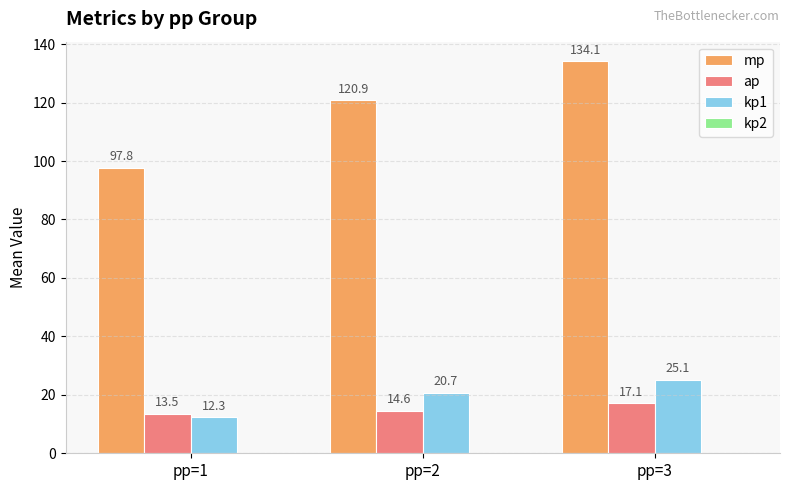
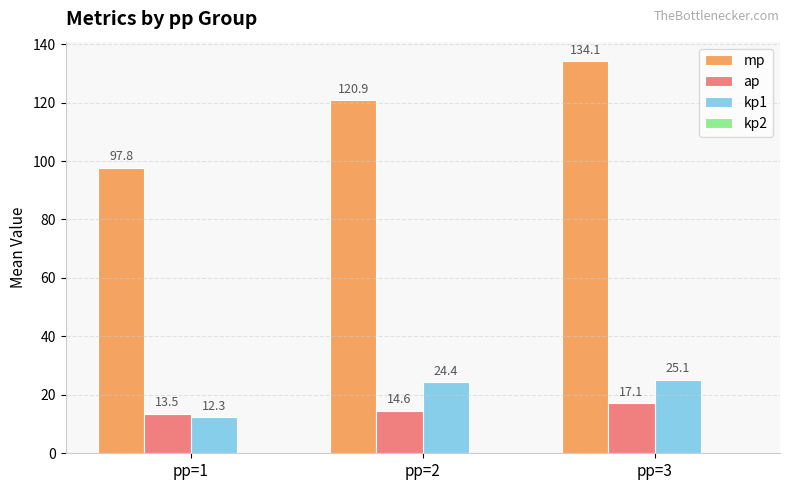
kp1, pp=2: 20.7 -> 24.4
